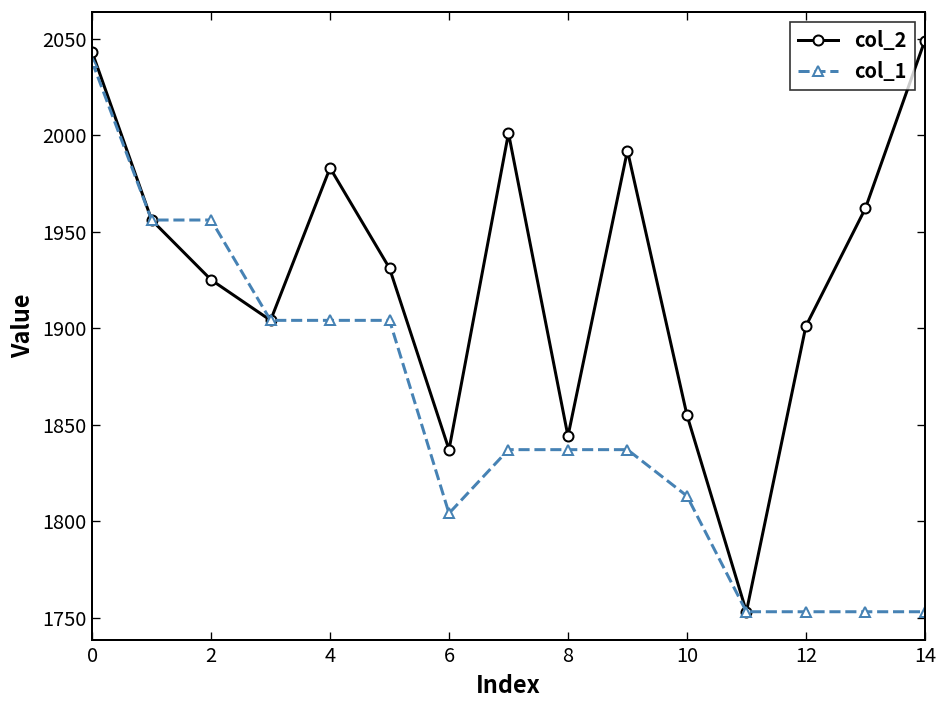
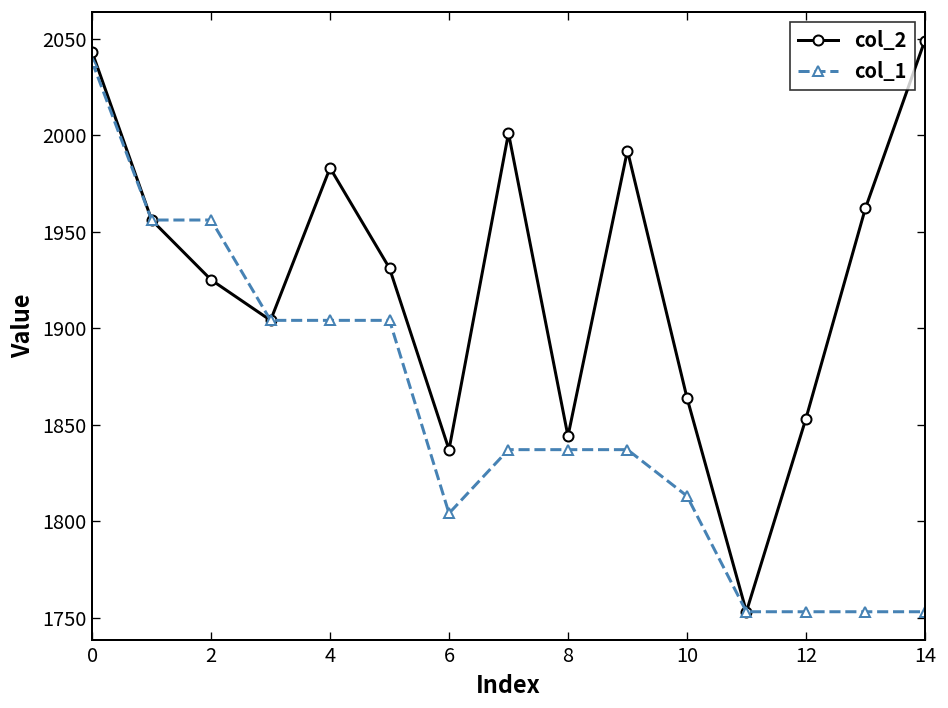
col_2, 10: 1855 -> 1864
col_2, 12: 1901 -> 1853
